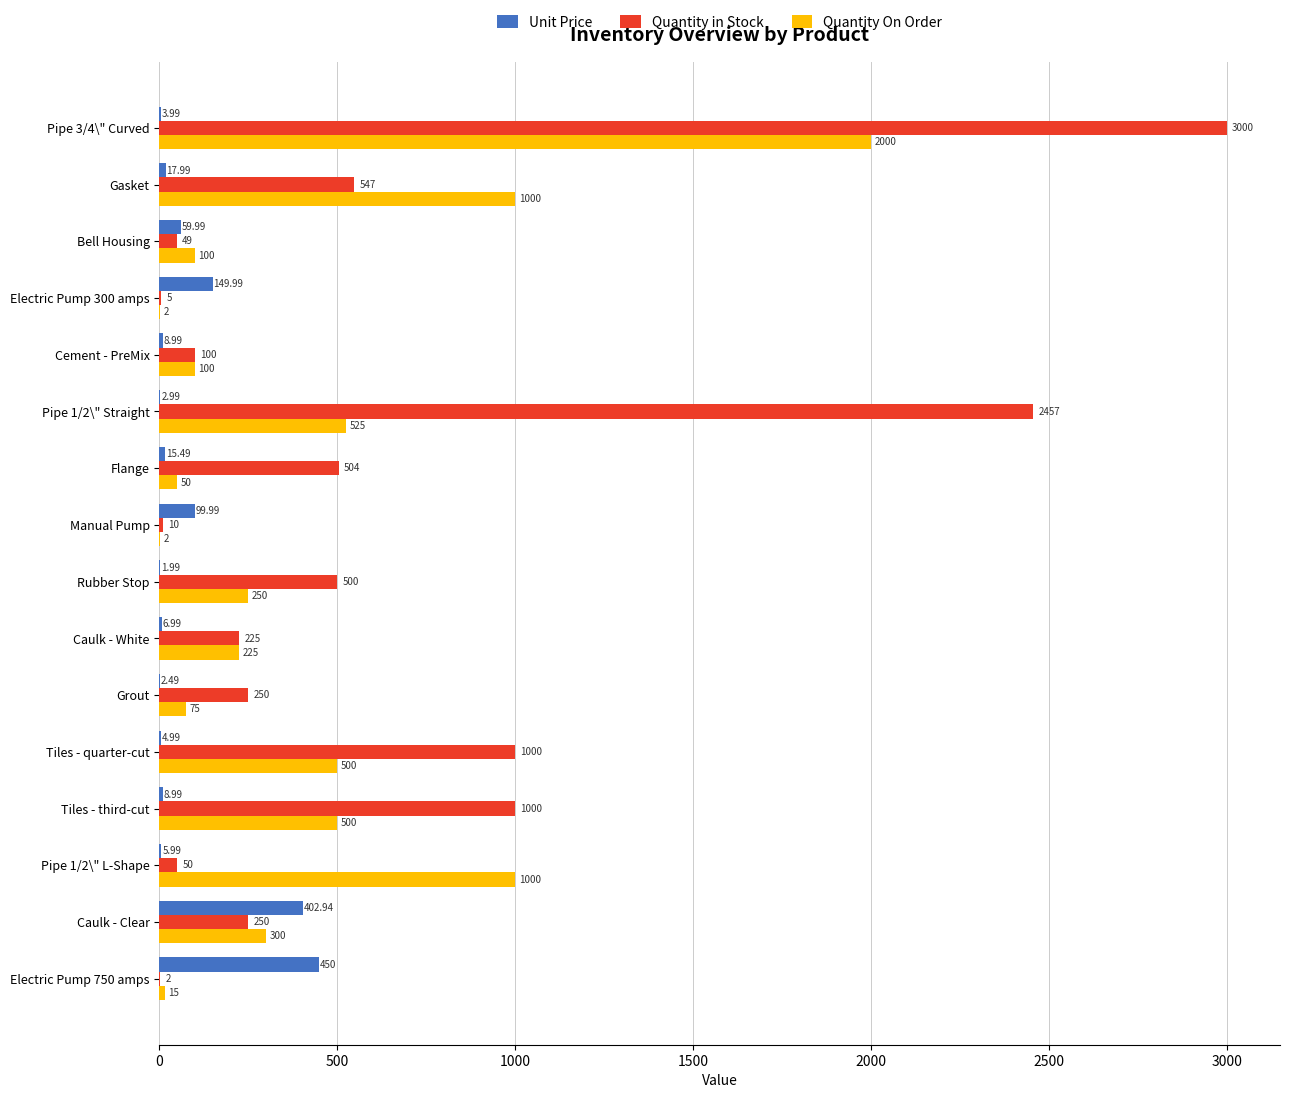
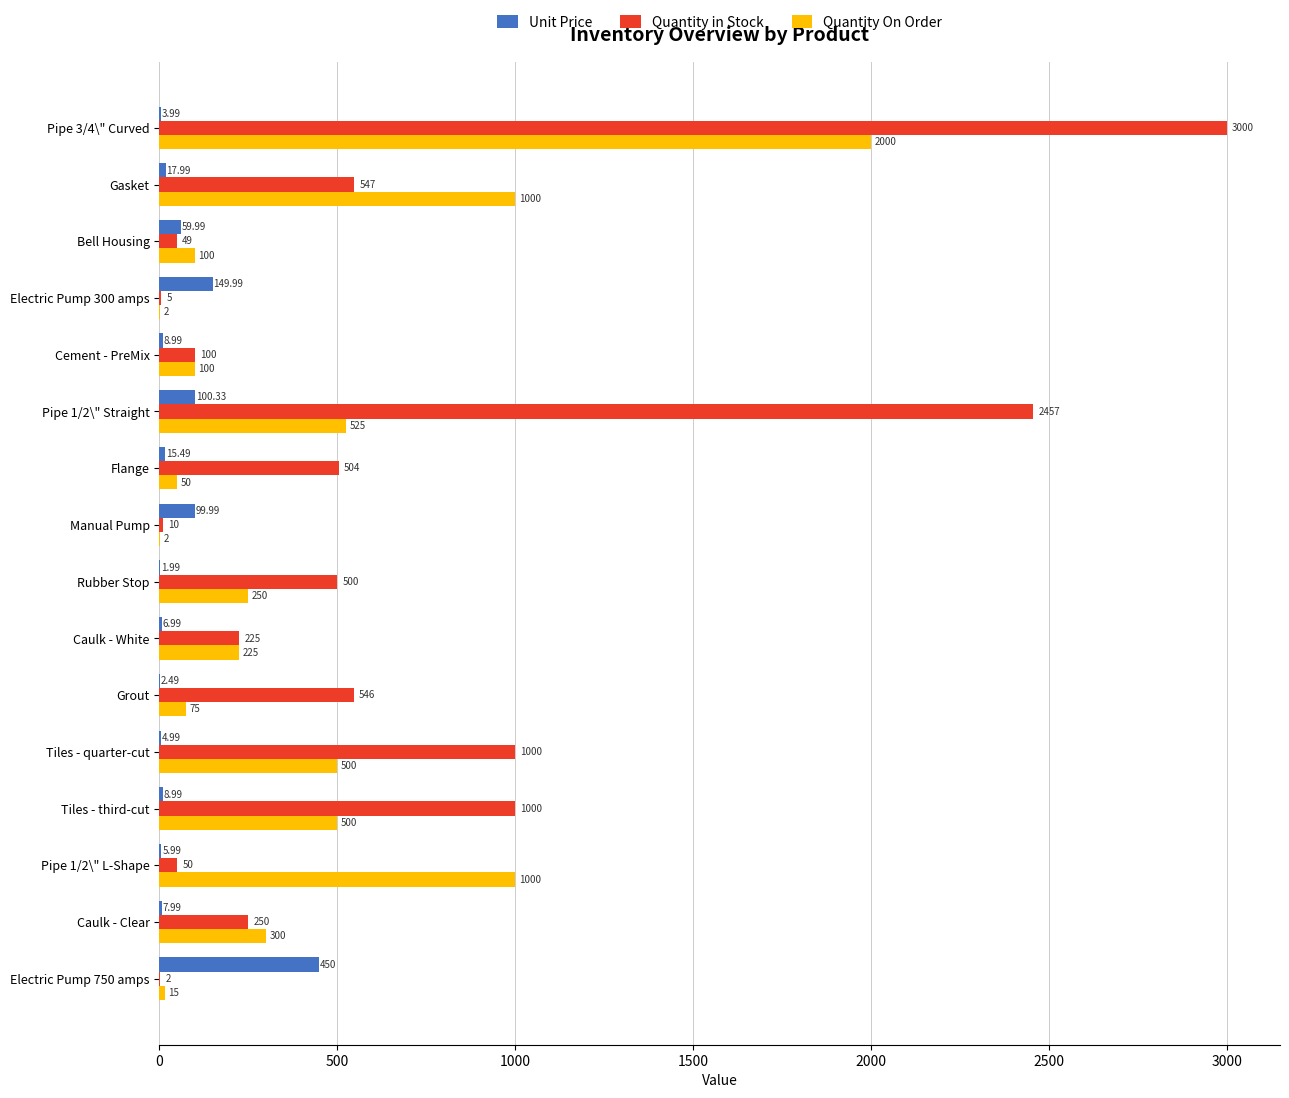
Unit Price, Pipe 1/2\" Straight: 2.99 -> 100.33
Quantity in Stock, Grout: 250 -> 546
Unit Price, Caulk - Clear: 402.94 -> 7.99
